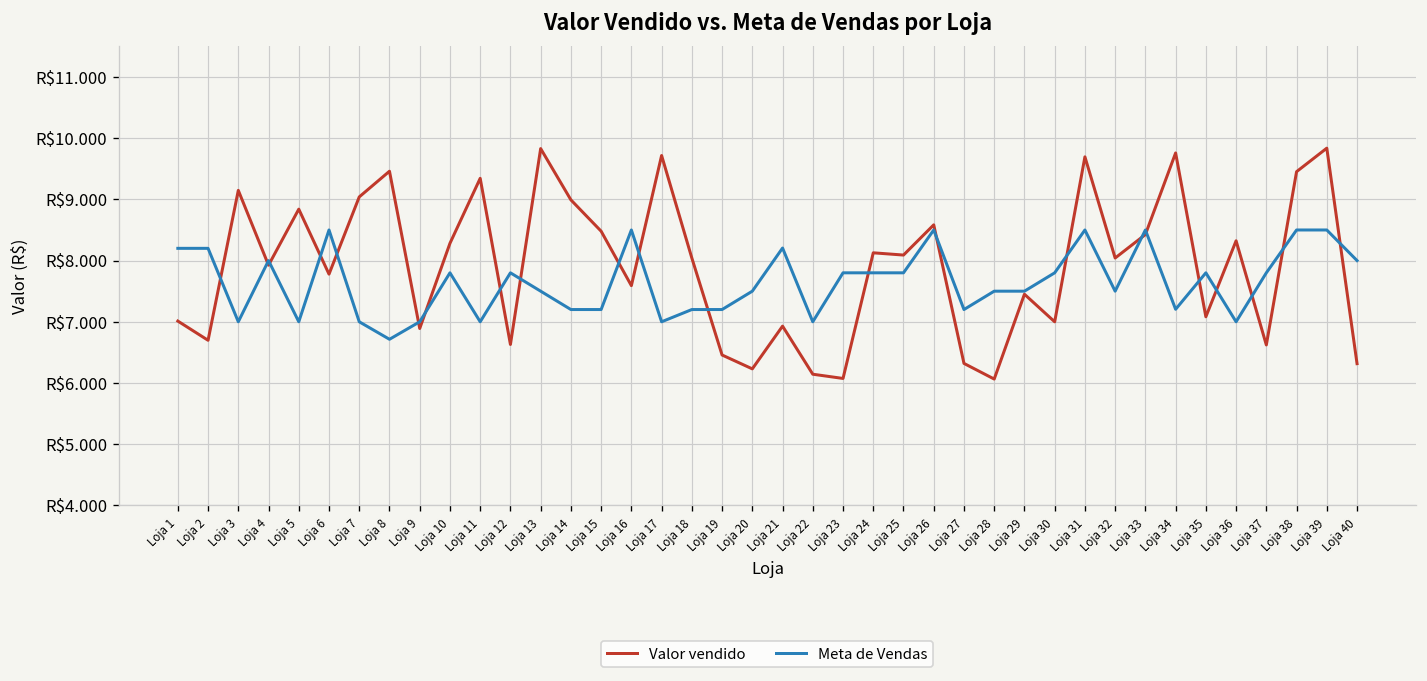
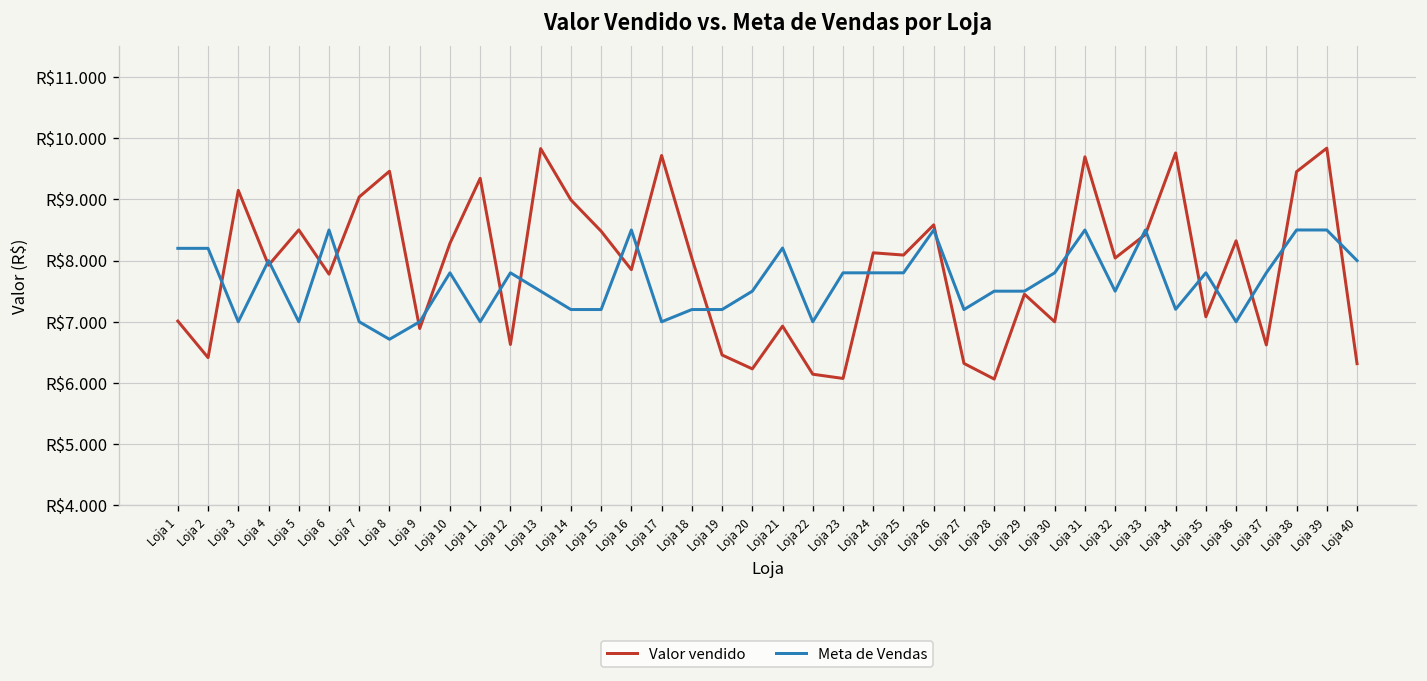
Valor vendido, Loja 2: R$6.7 -> R$6.4
Valor vendido, Loja 5: R$8.8 -> R$8.5
Valor vendido, Loja 16: R$7.6 -> R$7.9
